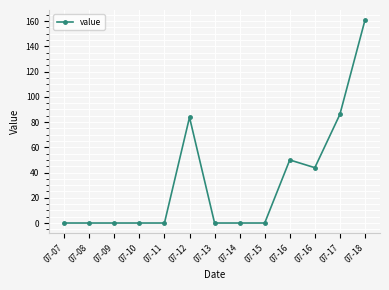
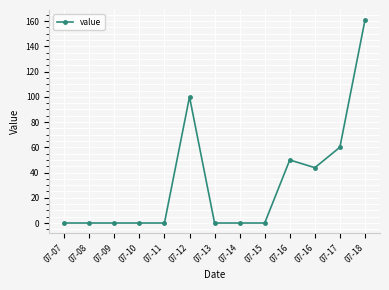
07-12: 84 -> 100
07-17: 86 -> 60
